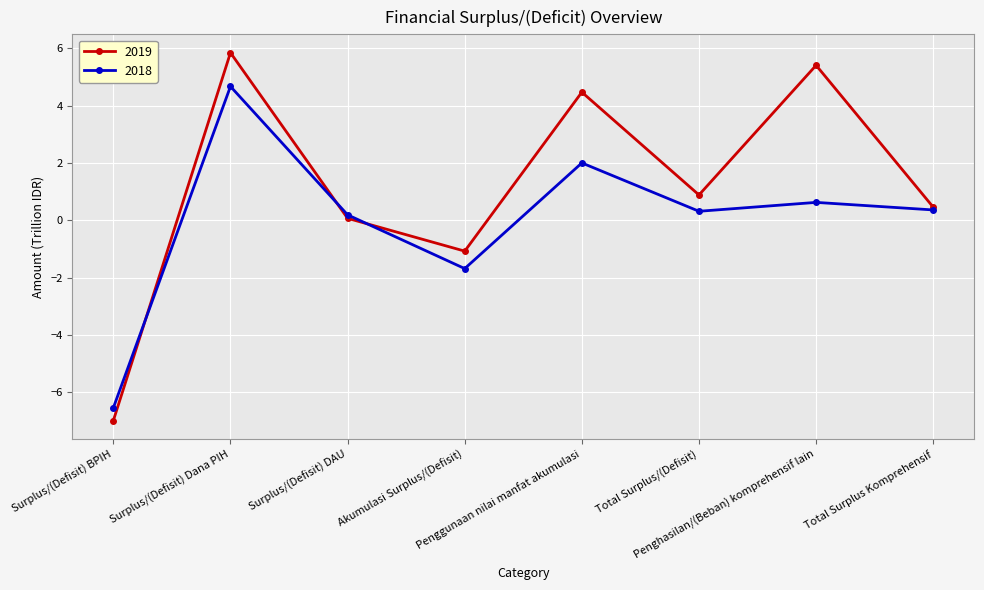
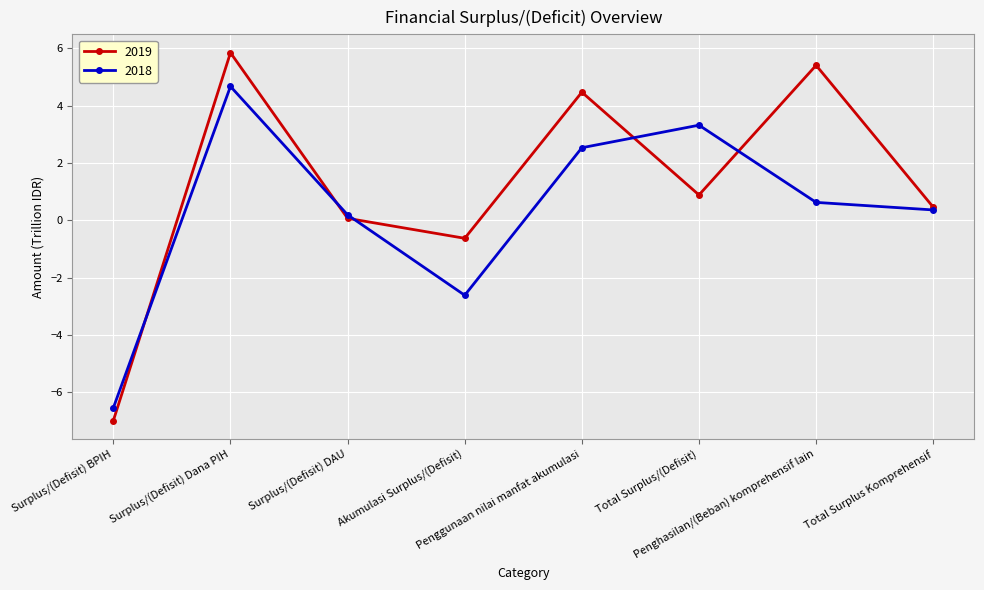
2019, Akumulasi Surplus/(Defisit): -1.1 -> -0.6
2018, Akumulasi Surplus/(Defisit): -1.7 -> -2.6
2018, Penggunaan nilai manfat akumulasi: 2.0 -> 2.5
2018, Total Surplus/(Defisit): 0.3 -> 3.3
